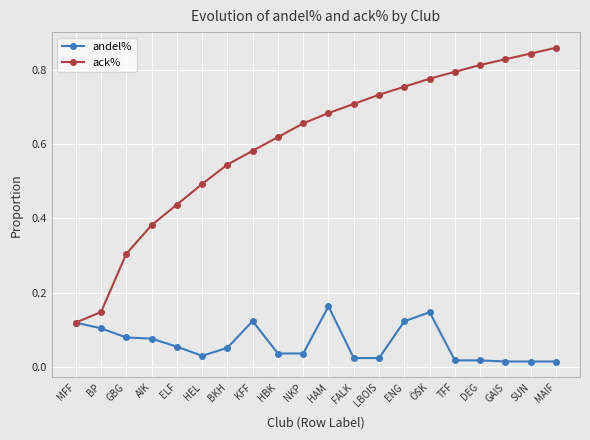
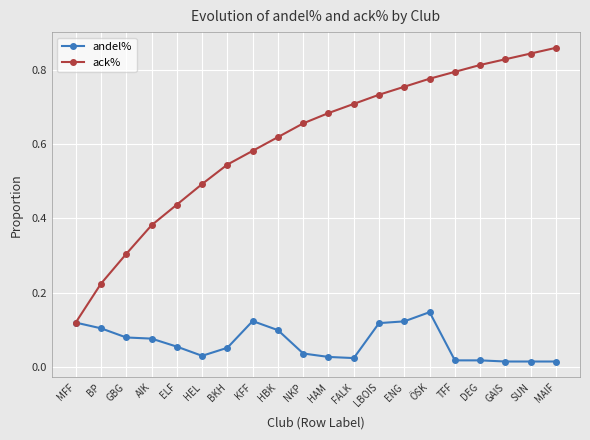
ack%, BP: 0.15 -> 0.22
andel%, HBK: 0.04 -> 0.10
andel%, HAM: 0.16 -> 0.03
andel%, LBOIS: 0.02 -> 0.12
